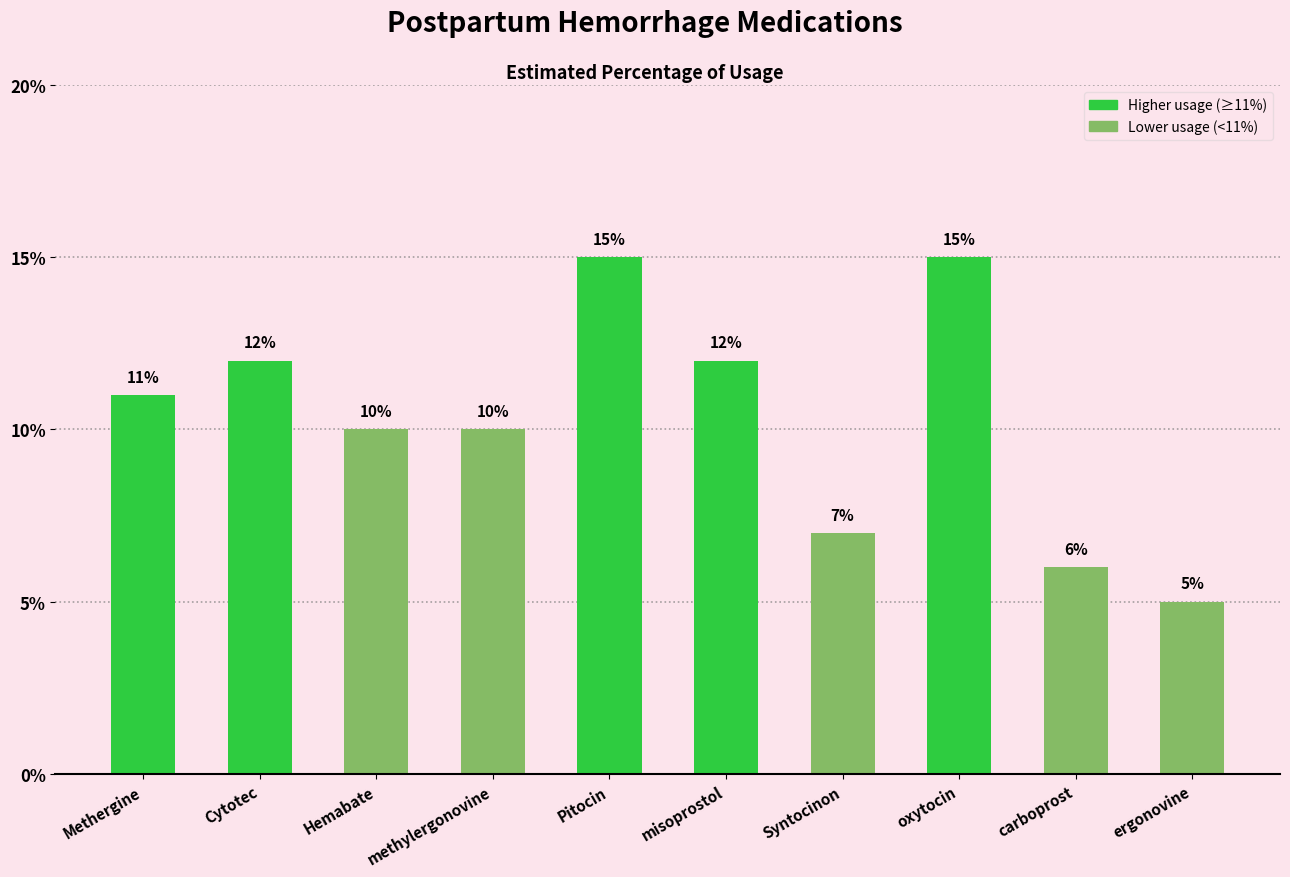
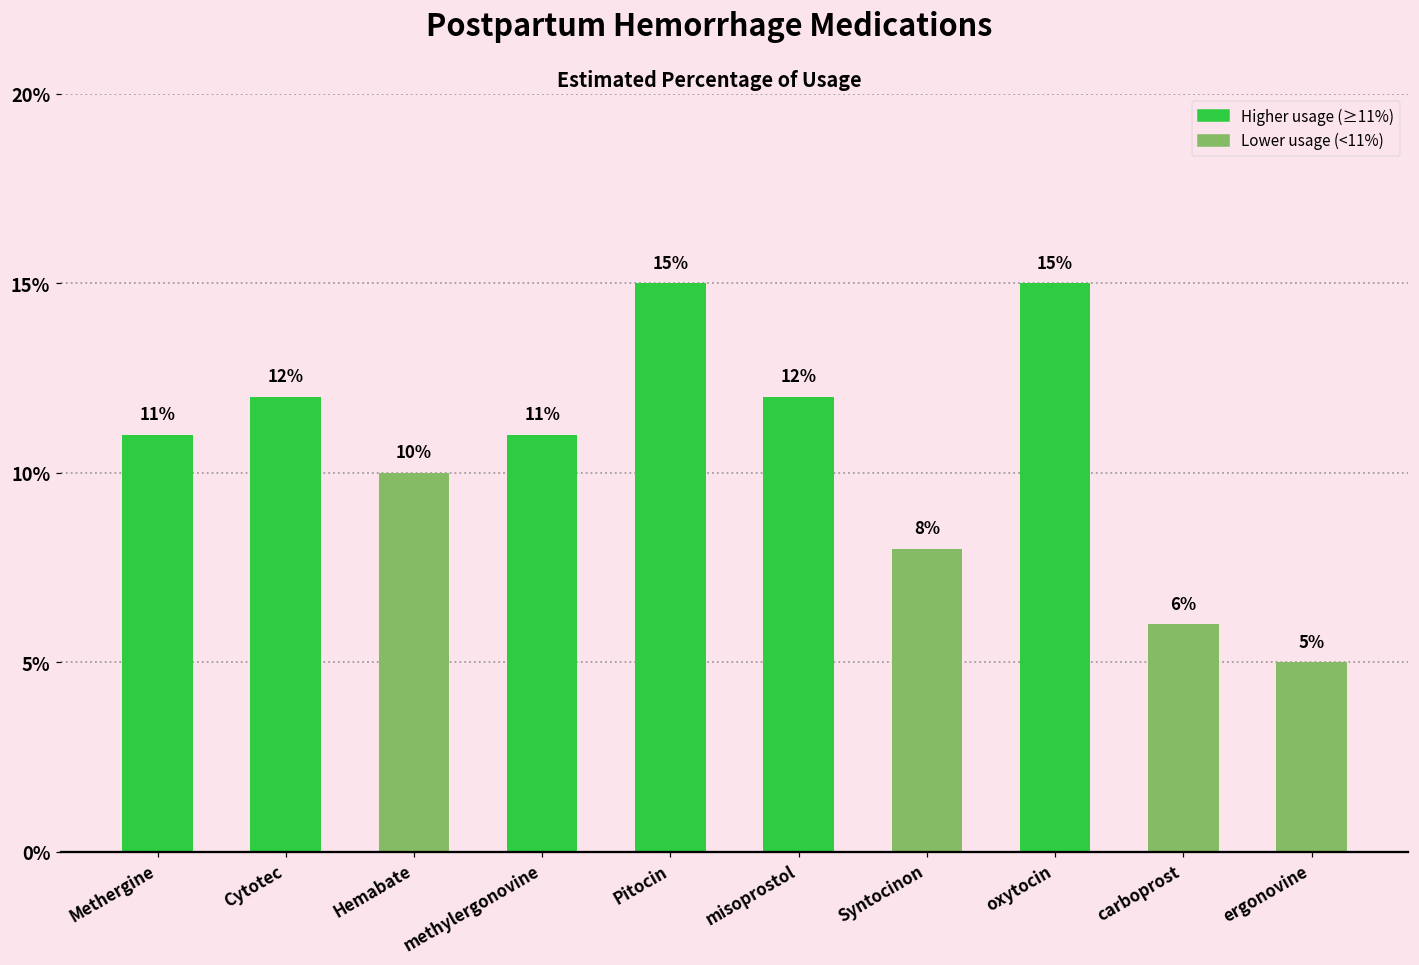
methylergonovine: 10% -> 11%
Syntocinon: 7% -> 8%
